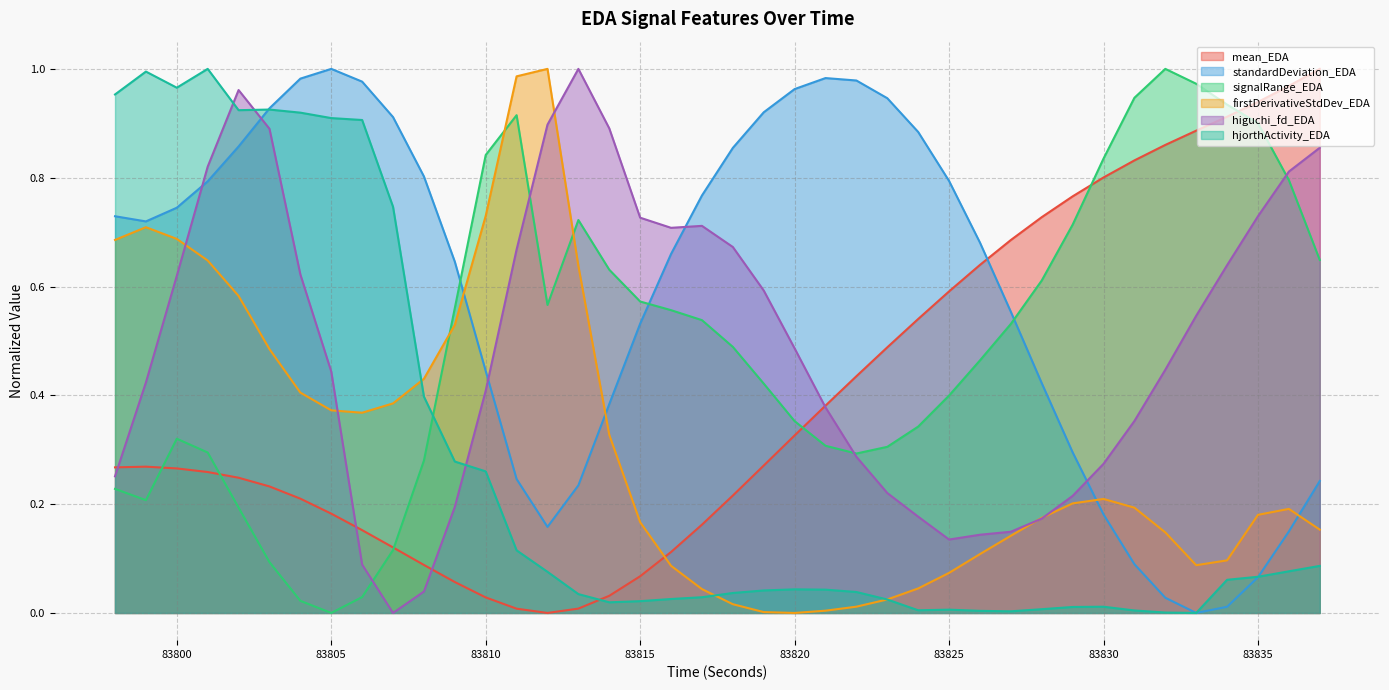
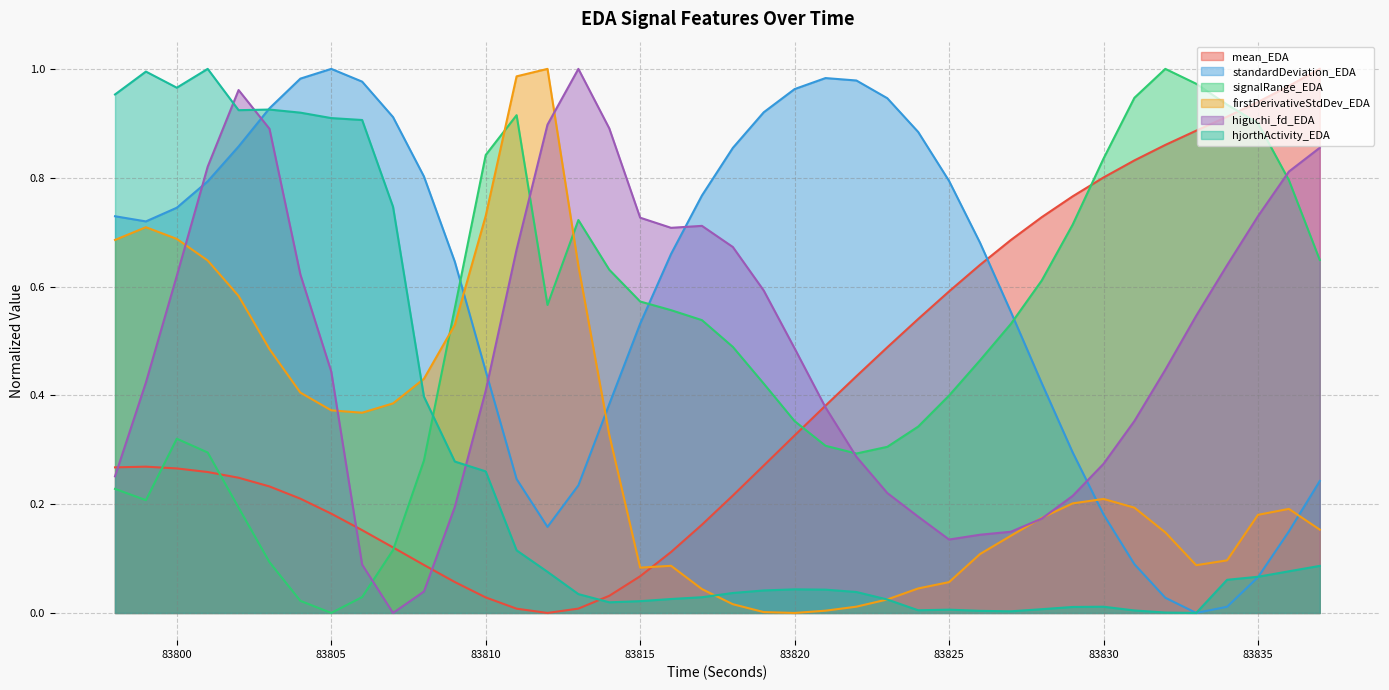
firstDerivativeStdDev_EDA, 83815: 0.17 -> 0.08
firstDerivativeStdDev_EDA, 83825: 0.07 -> 0.06
